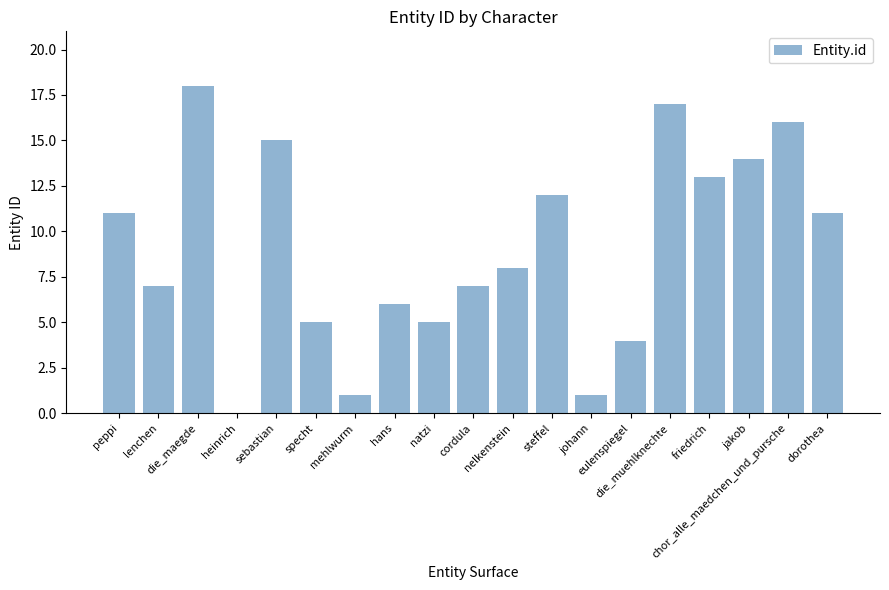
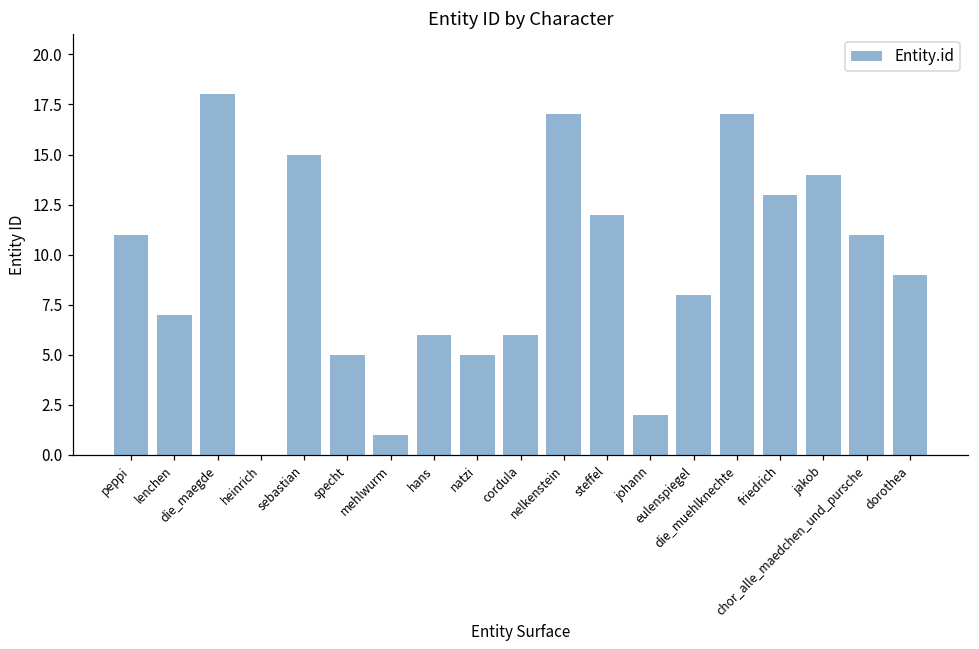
cordula: 7 -> 6
nelkenstein: 8 -> 17
johann: 1 -> 2
eulenspiegel: 4 -> 8
chor_alle_maedchen_und_pursche: 16 -> 11
dorothea: 11 -> 9
